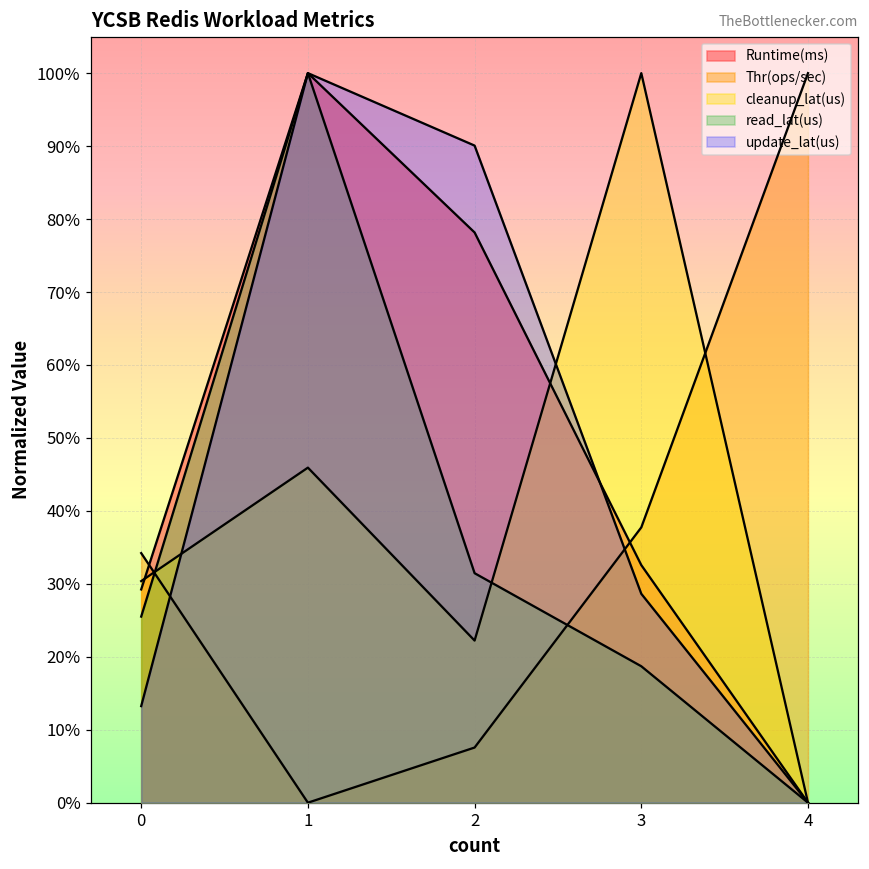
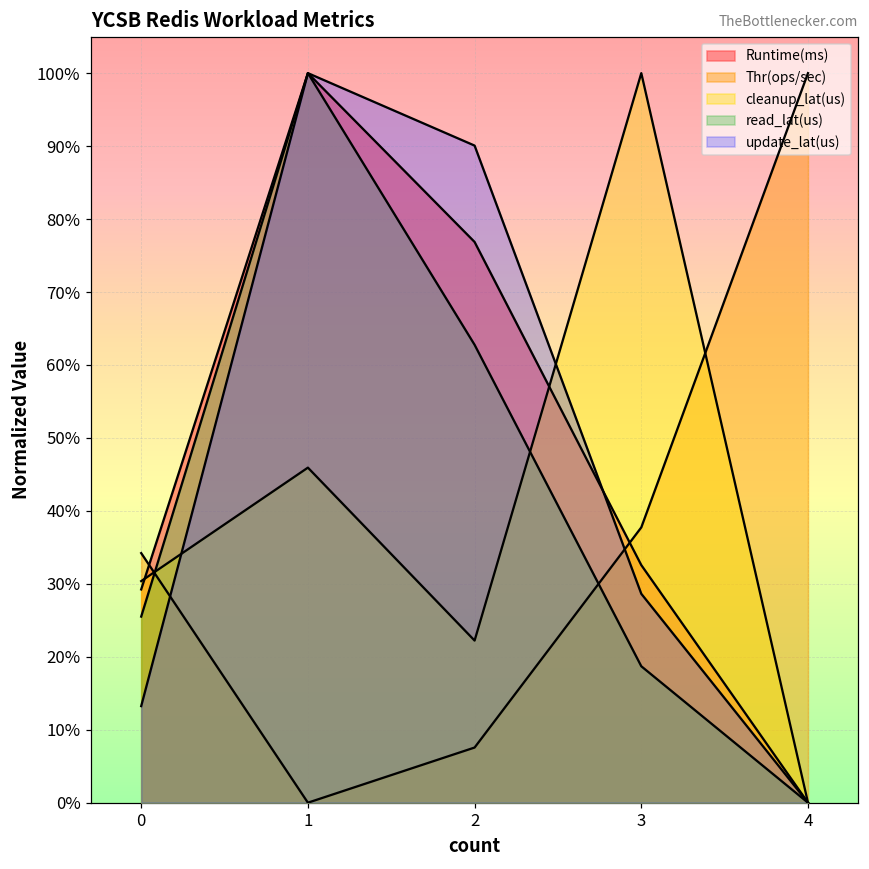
Runtime(ms), 2: 78% -> 77%
read_lat(us), 2: 31% -> 63%
